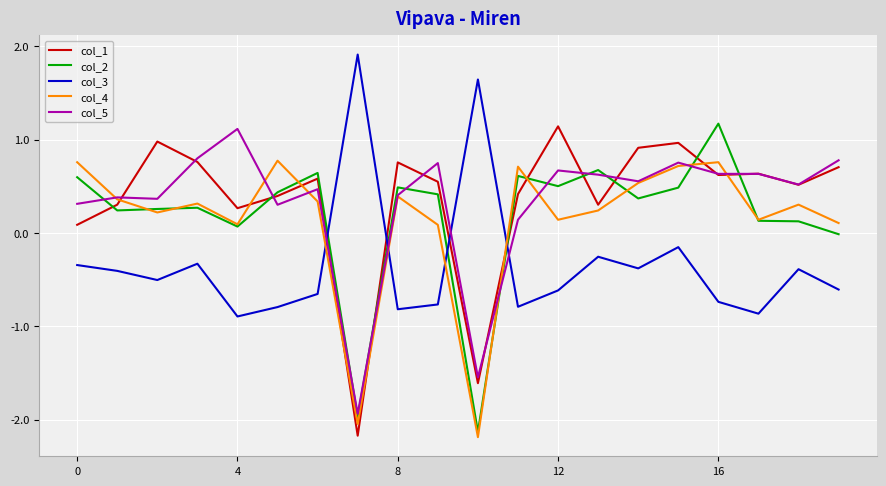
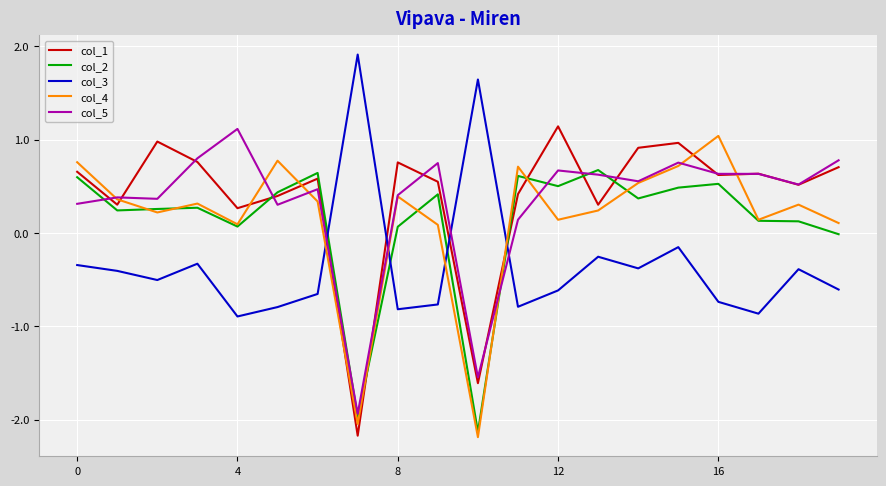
col_1, 0: 0.1 -> 0.7
col_2, 8: 0.5 -> 0.1
col_2, 16: 1.2 -> 0.5
col_4, 16: 0.8 -> 1.0
